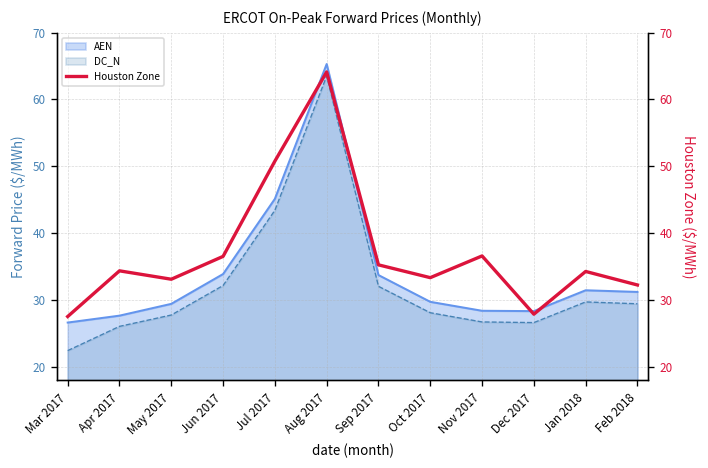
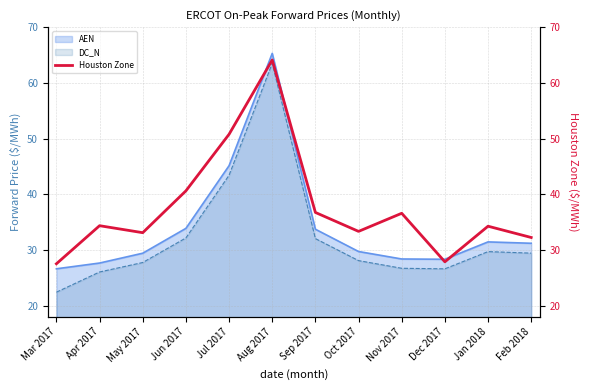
Houston Zone, Jun 2017: 37 -> 41
Houston Zone, Sep 2017: 35 -> 37
